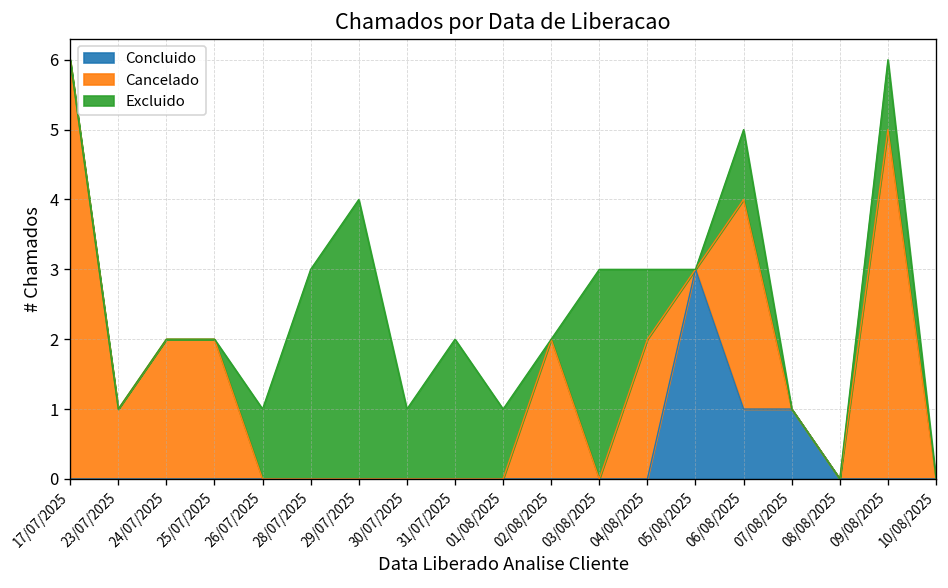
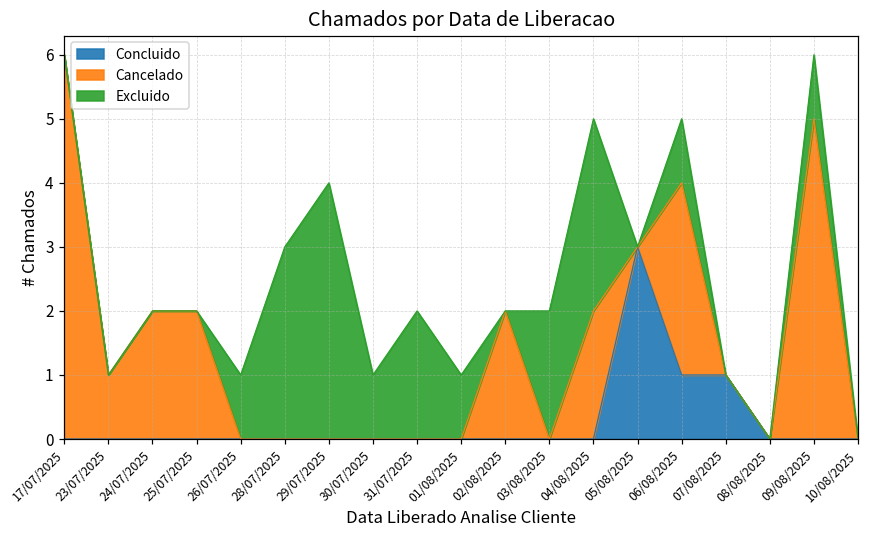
Excluido, 03/08/2025: 3 -> 2
Excluido, 04/08/2025: 1 -> 3
